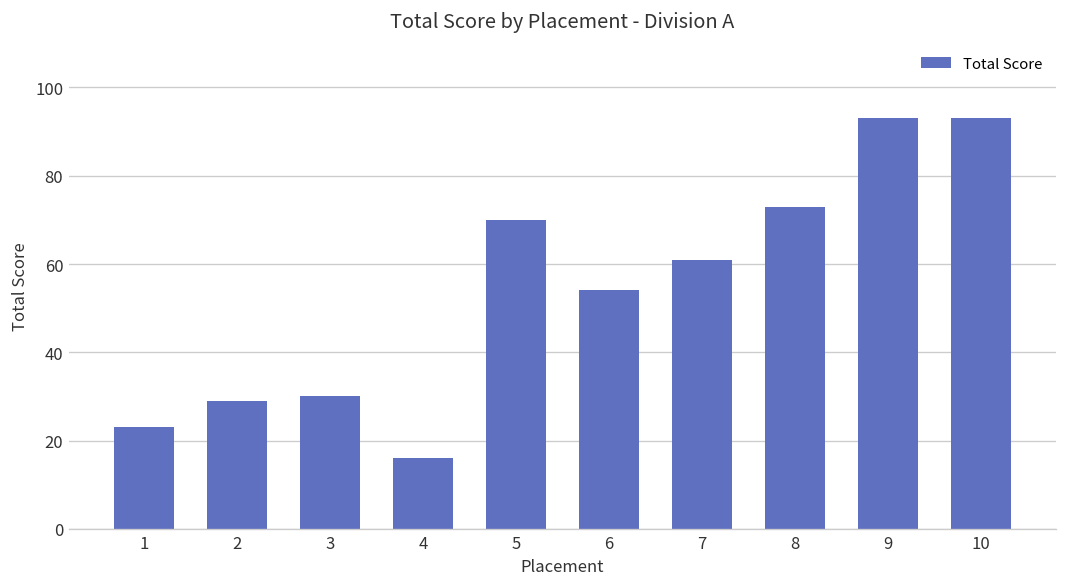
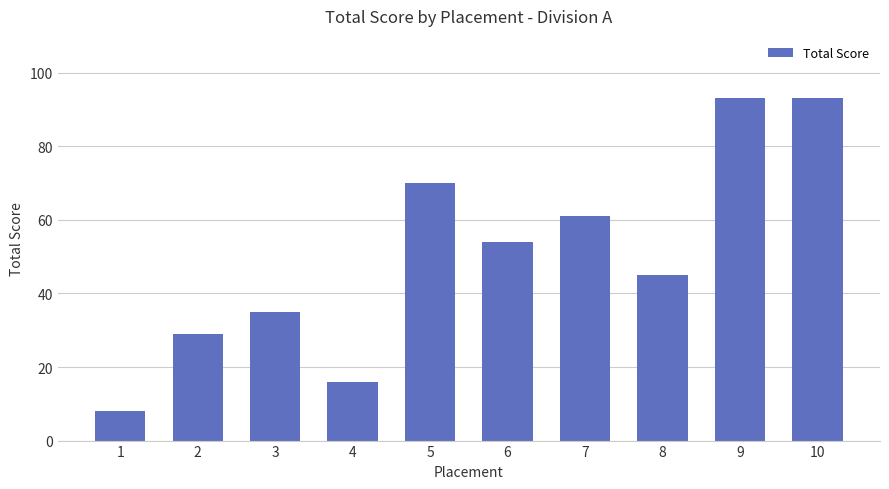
1: 23 -> 8
3: 30 -> 35
8: 73 -> 45
